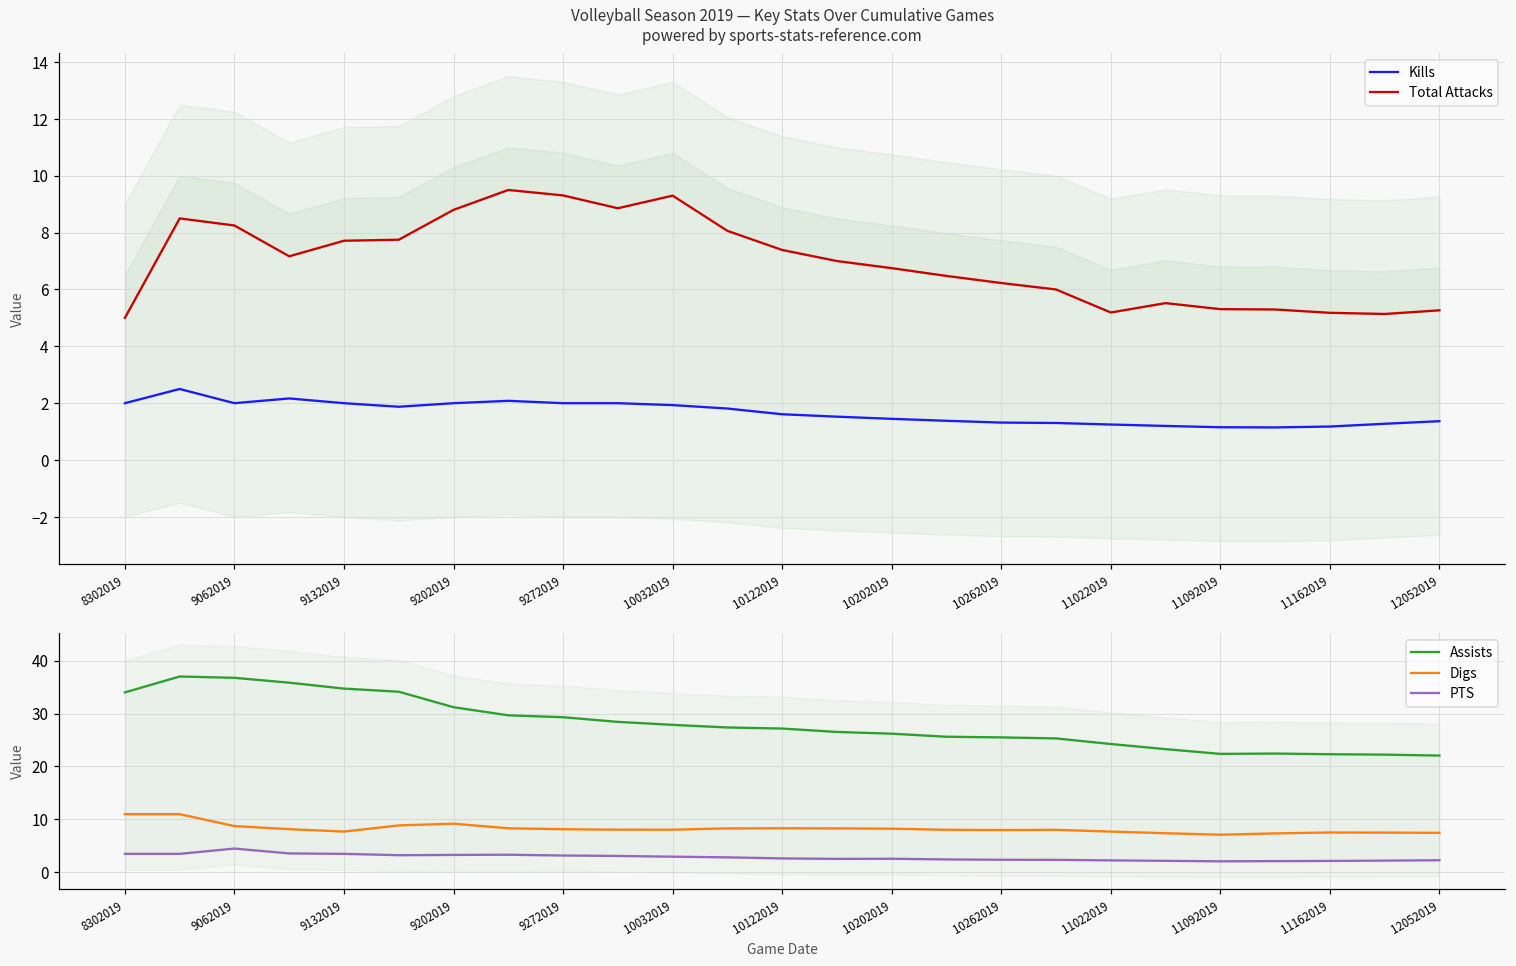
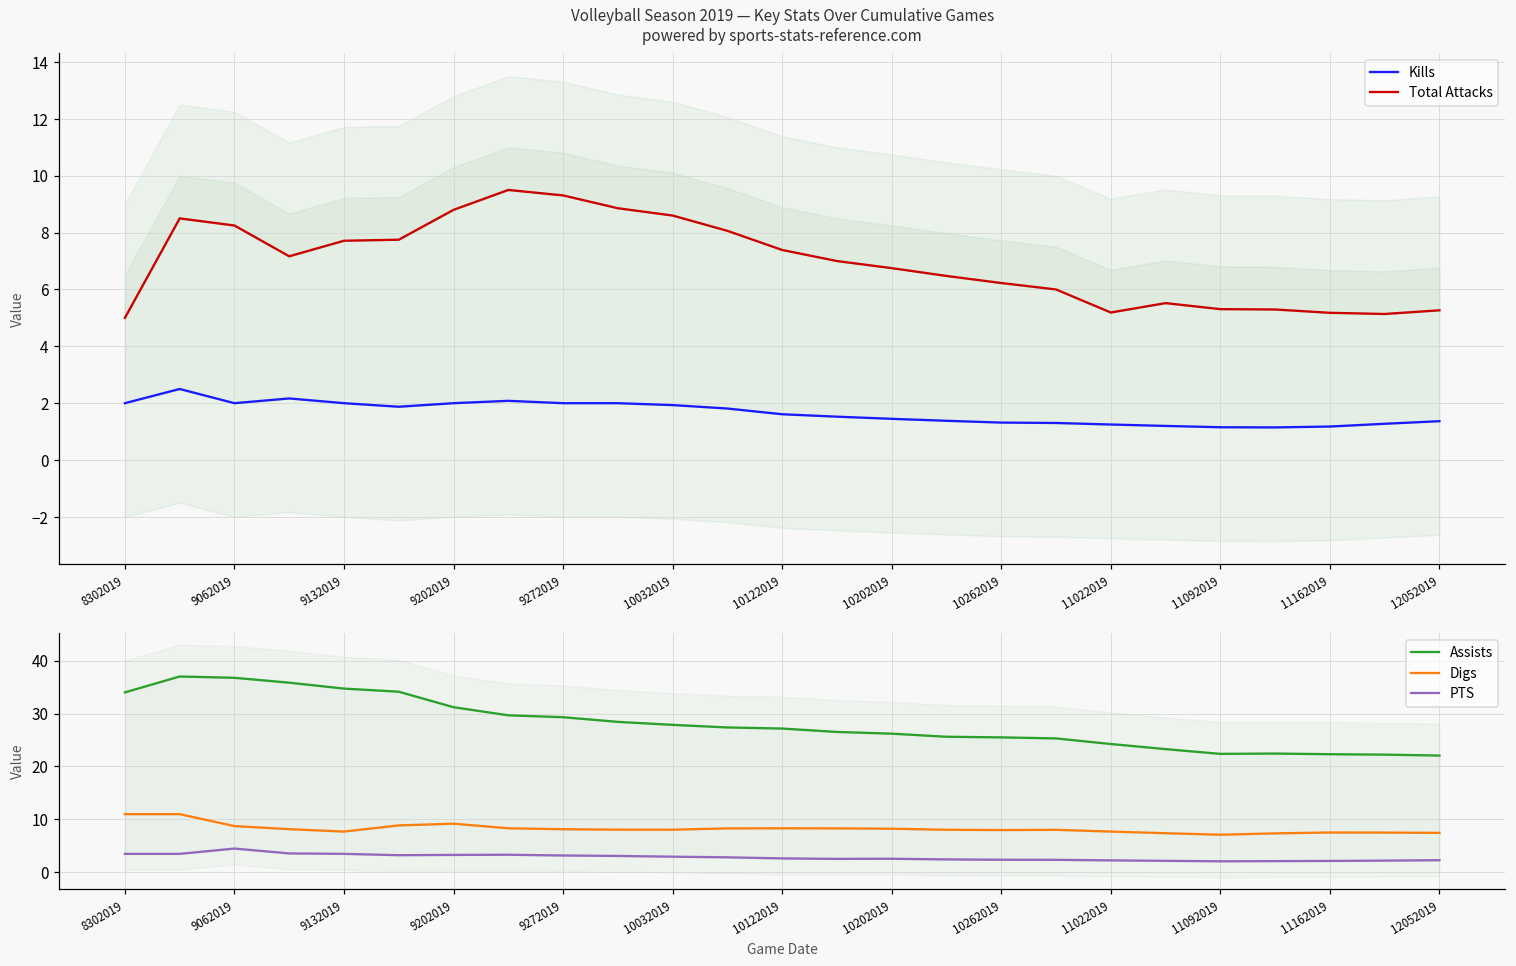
Volleyball Season 2019 — Key Stats Over Cumulative Games powered by sports-stats-reference.com, Total Attacks, 10032019: 9.3 -> 8.6
